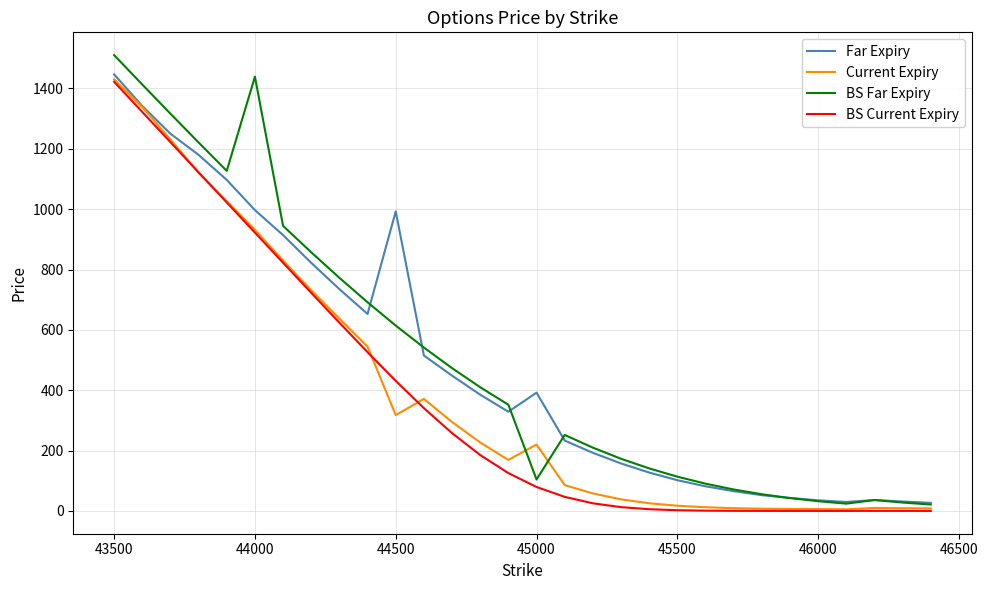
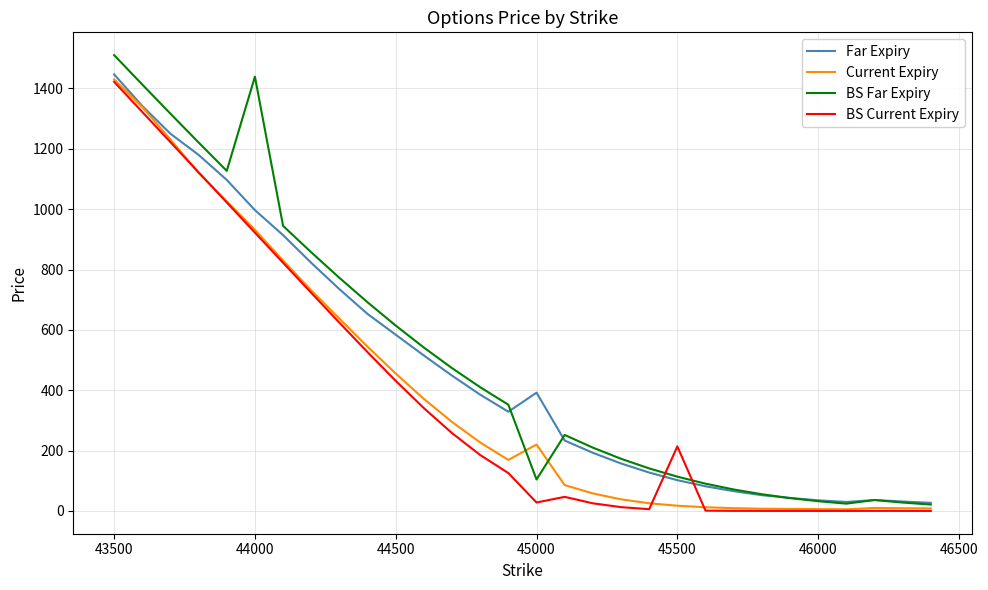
Far Expiry, 44500: 990 -> 580
Current Expiry, 44500: 320 -> 460
BS Current Expiry, 45000: 80 -> 30
BS Current Expiry, 45500: 0 -> 210
